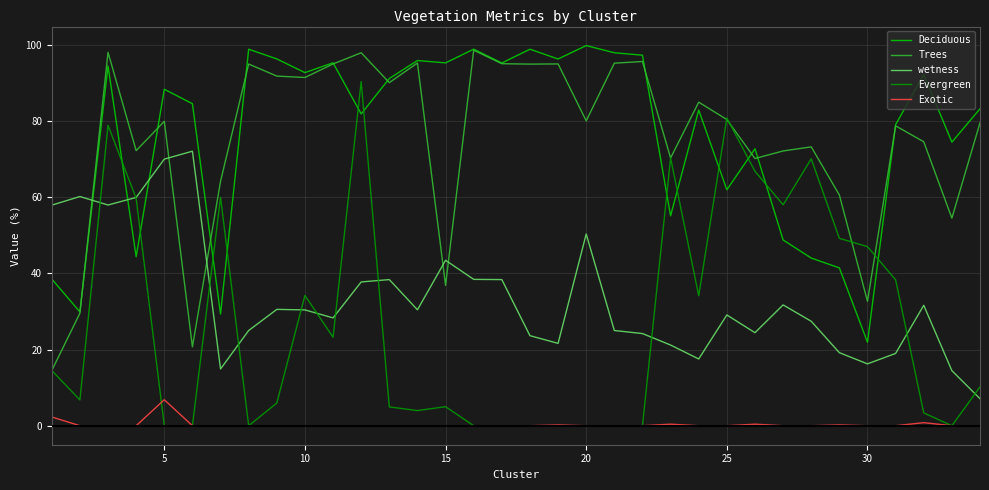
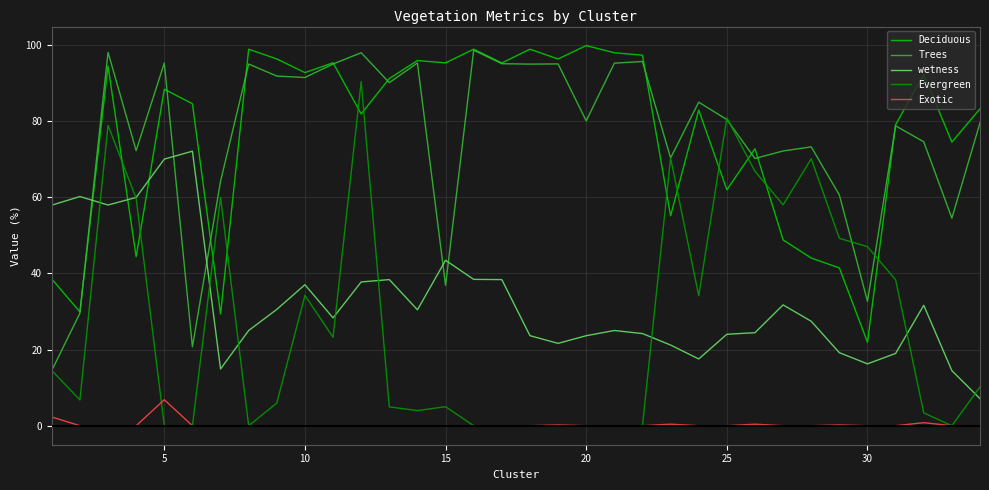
Trees, 5: 80 -> 95
wetness, 10: 30 -> 37
wetness, 20: 50 -> 24
wetness, 25: 29 -> 24
